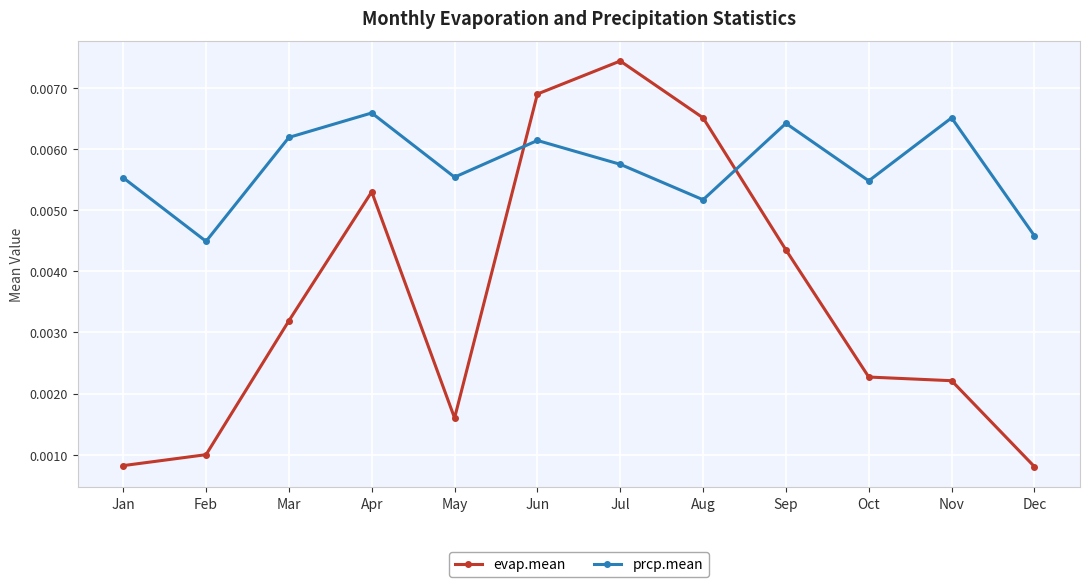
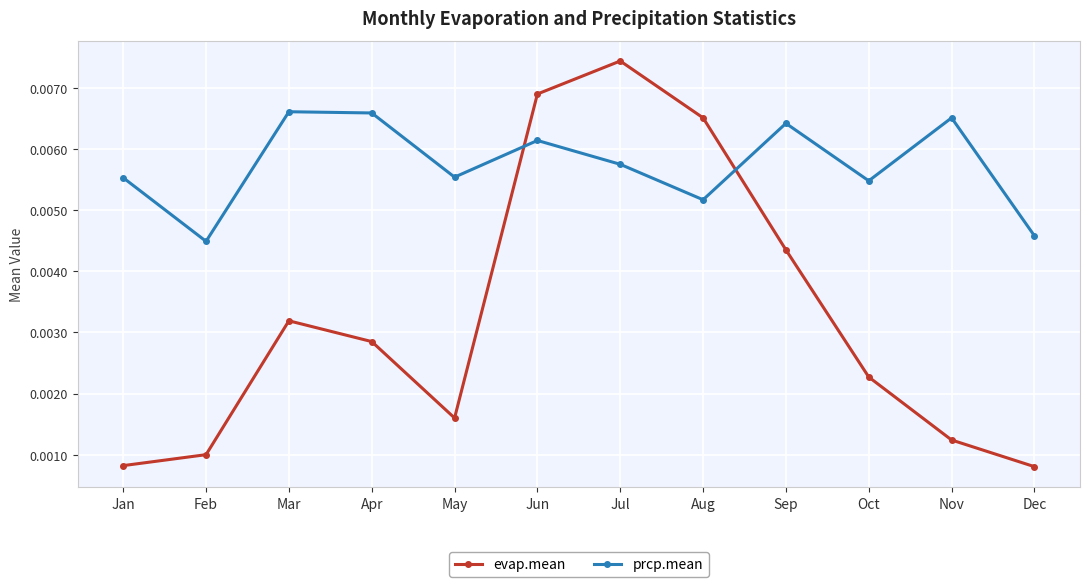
prcp.mean, Mar: 0.0062 -> 0.0066
evap.mean, Apr: 0.0053 -> 0.0029
evap.mean, Nov: 0.0022 -> 0.0012
